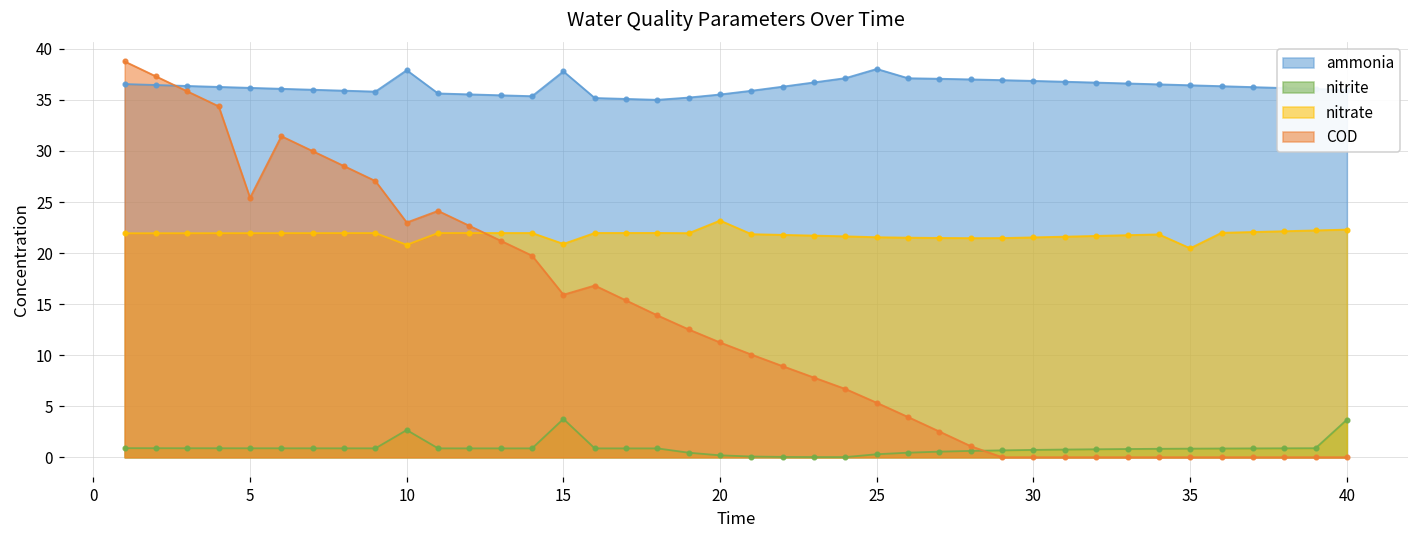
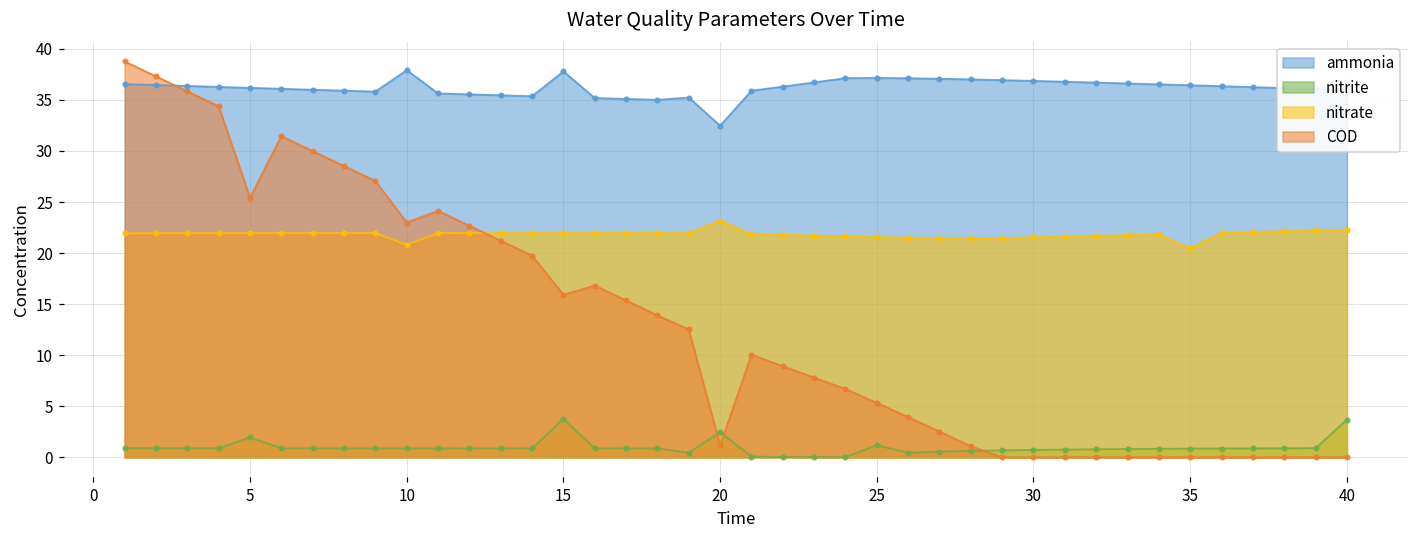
nitrite, 5: 1 -> 2
nitrite, 10: 3 -> 1
nitrate, 15: 21 -> 22
ammonia, 20: 36 -> 32
nitrite, 20: 0 -> 2
COD, 20: 11 -> 1
ammonia, 25: 38 -> 37
nitrite, 25: 0 -> 1
